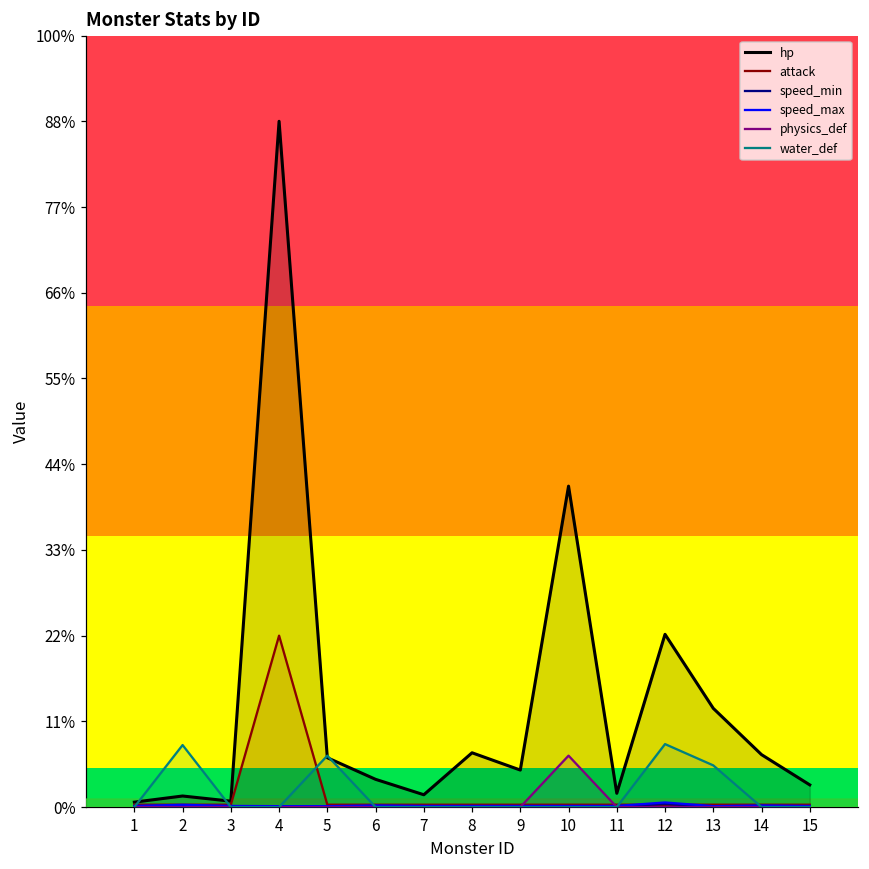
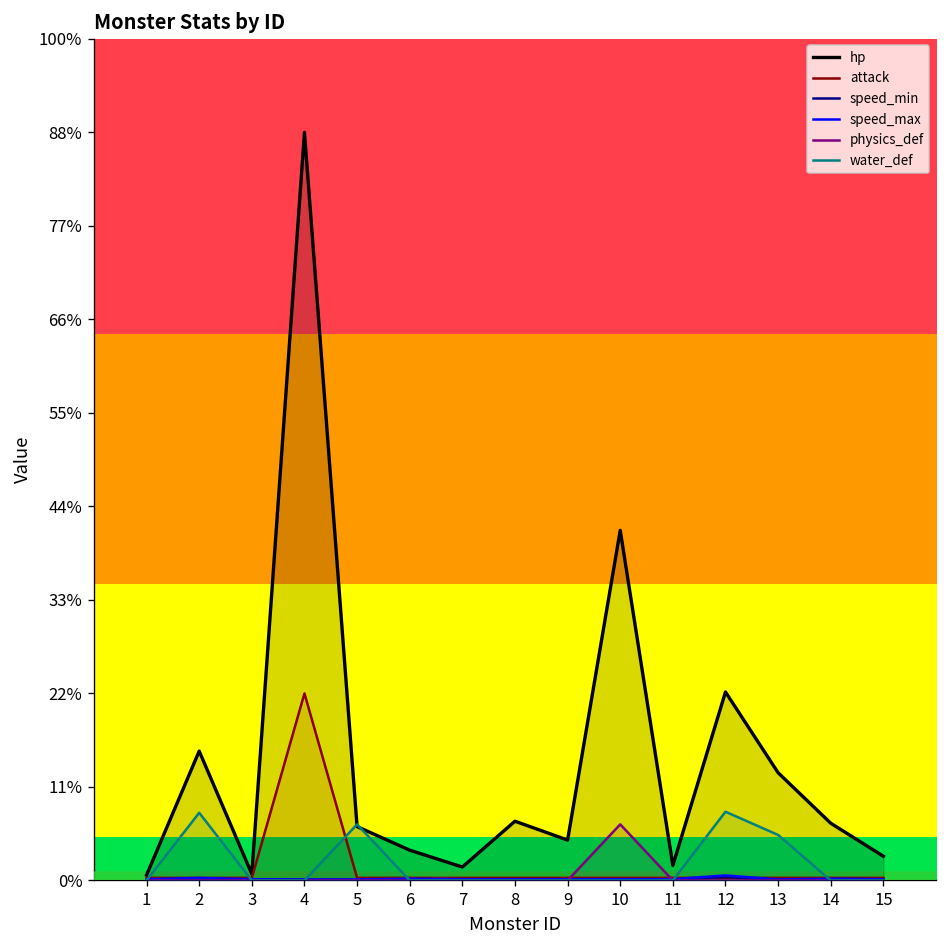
hp, 2: 1% -> 15%
